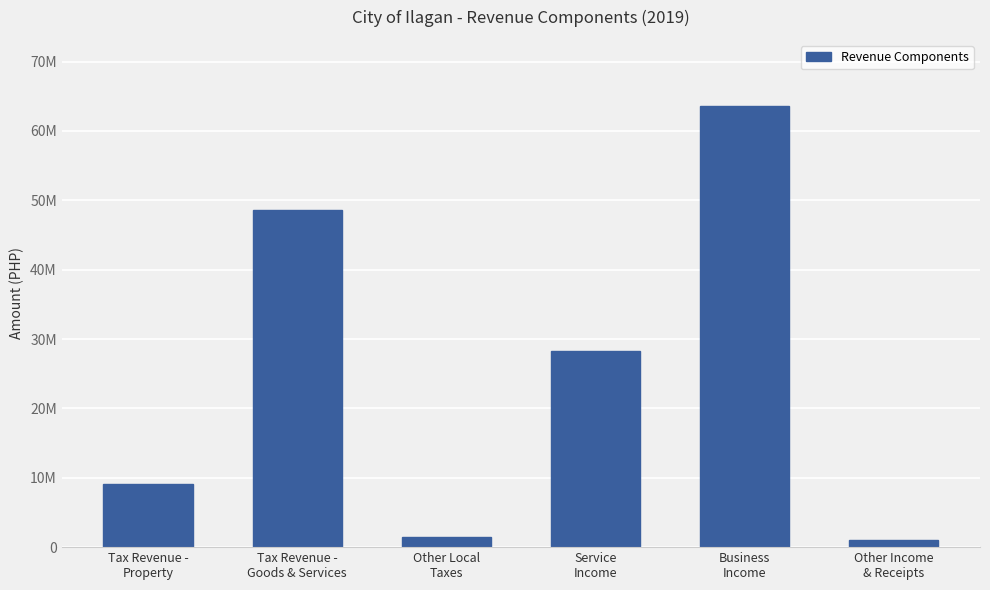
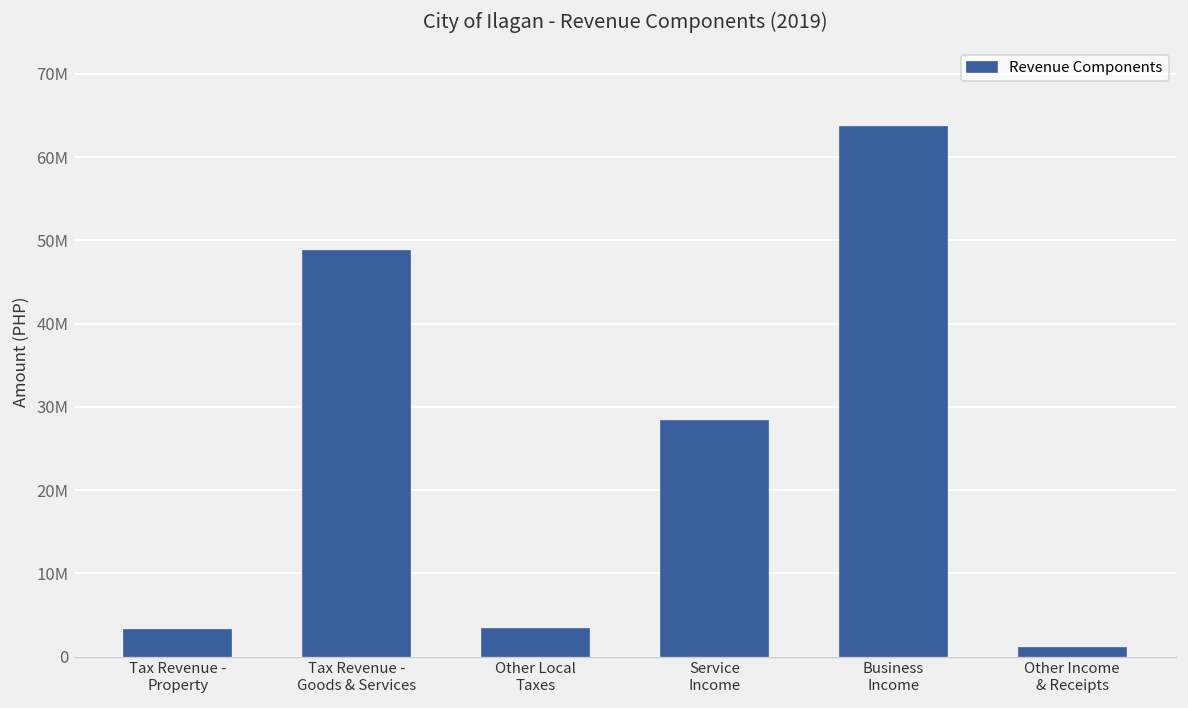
Tax Revenue - Property: 9000000 -> 3000000
Other Local Taxes: 1000000 -> 3000000
